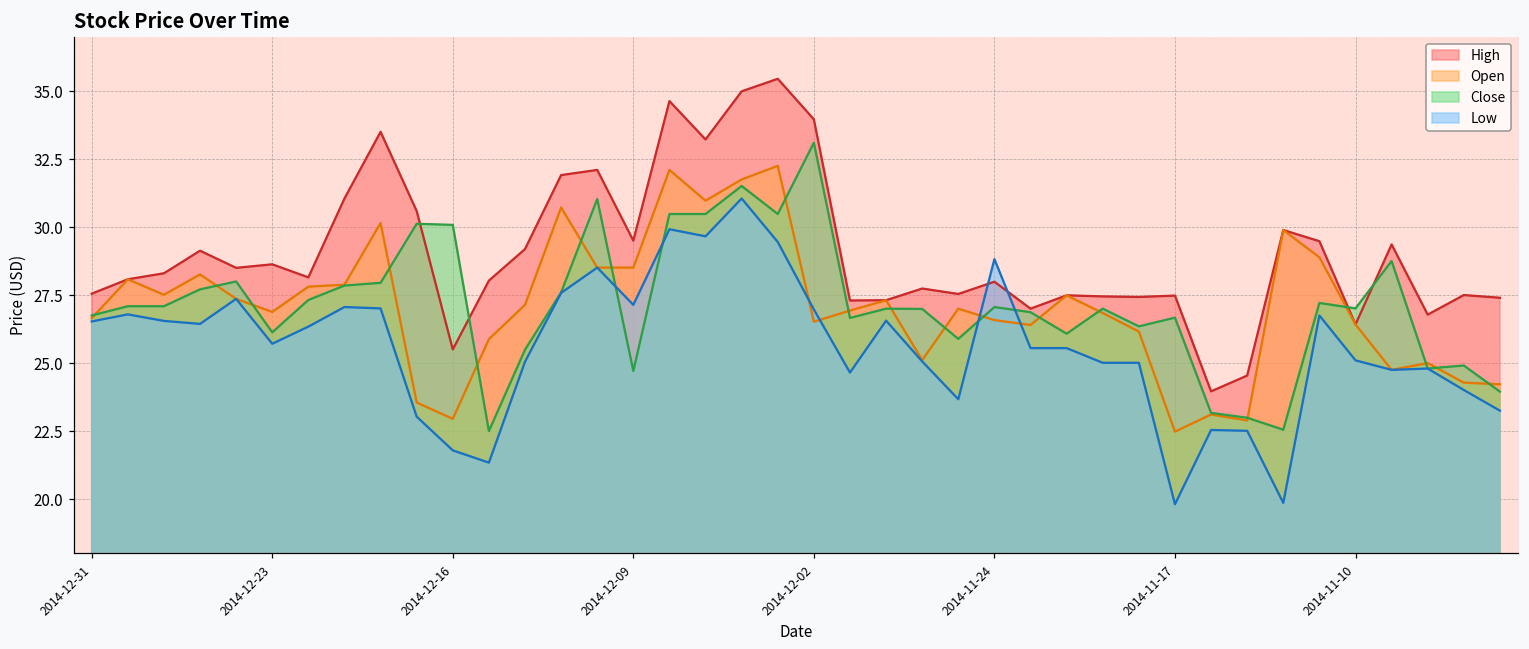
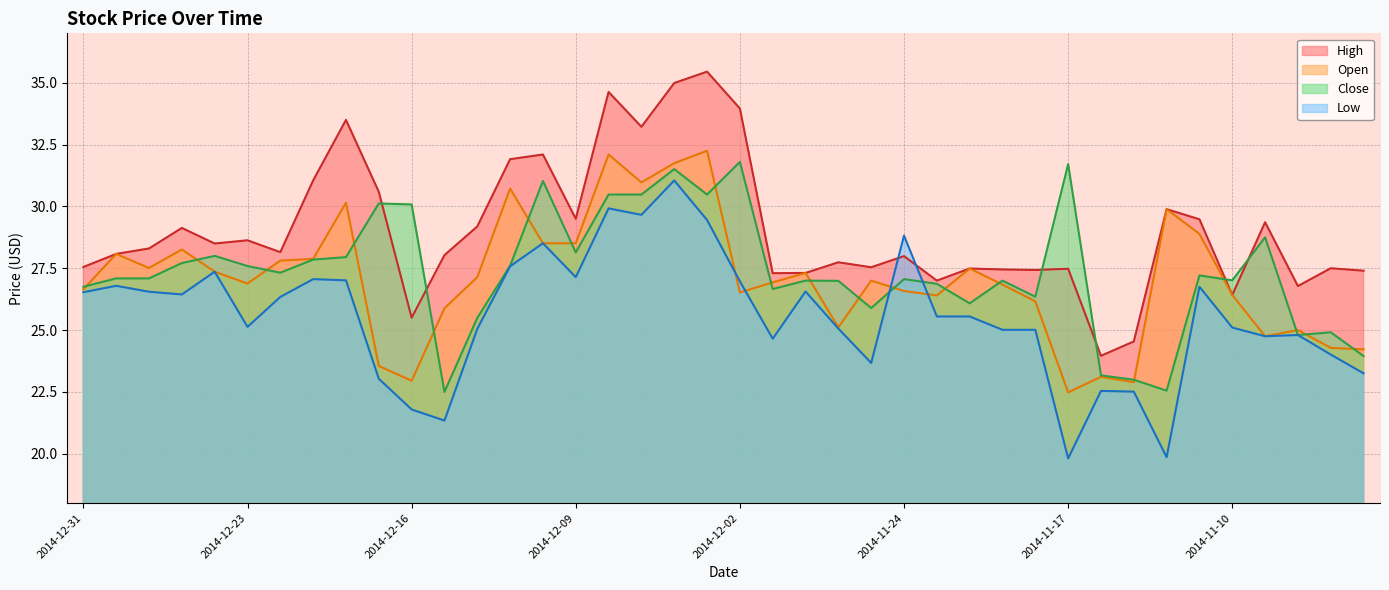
Close, 2014-12-23: 26.1 -> 27.6
Low, 2014-12-23: 25.7 -> 25.1
Close, 2014-12-09: 24.7 -> 28.1
Close, 2014-12-02: 33.1 -> 31.8
Close, 2014-11-17: 26.7 -> 31.7
